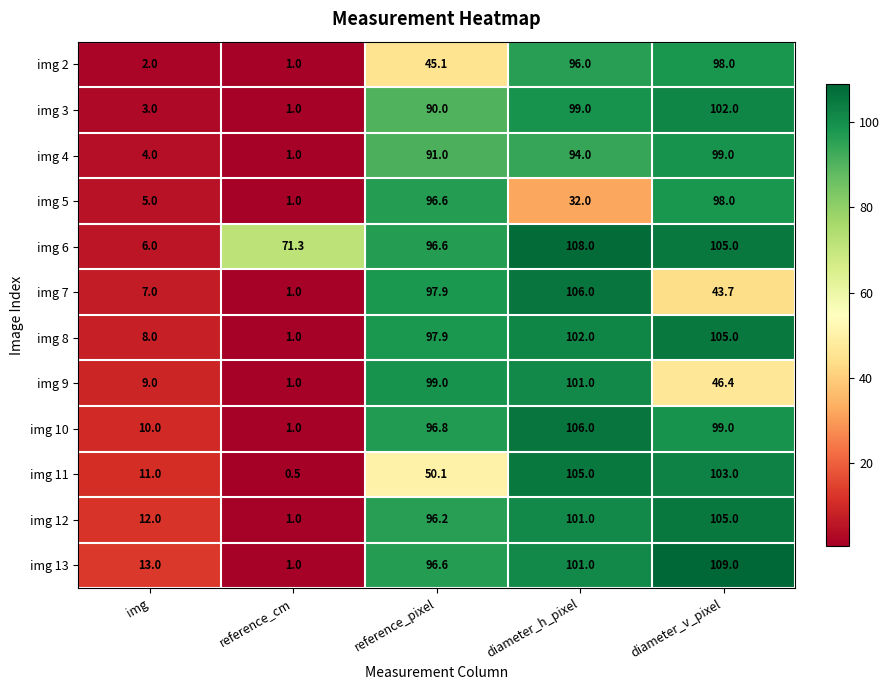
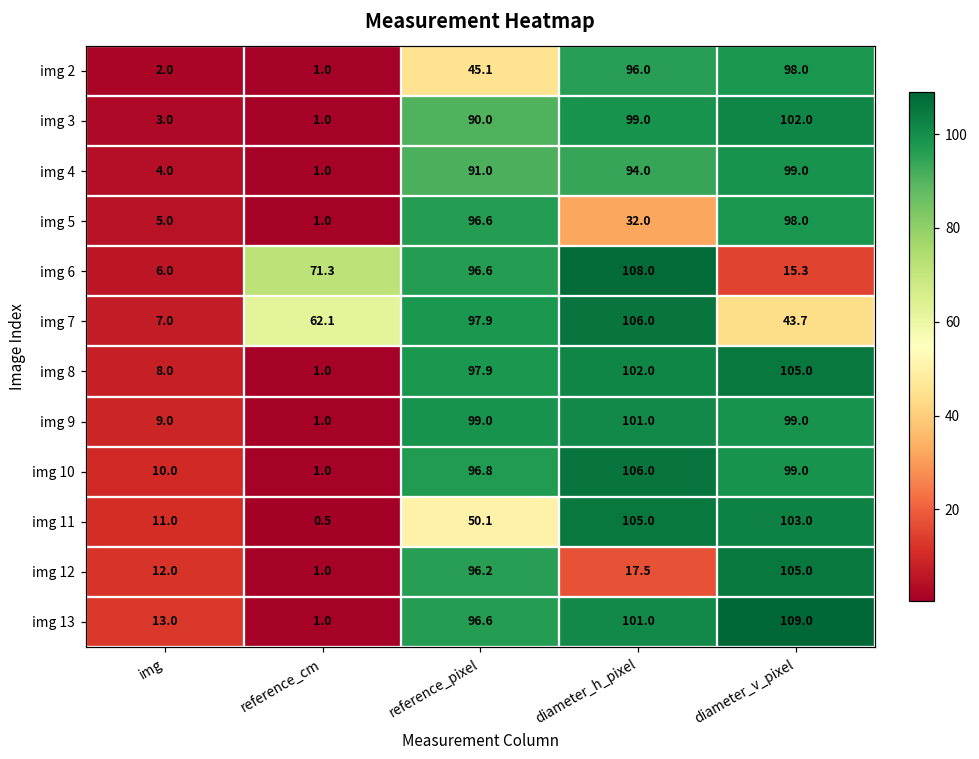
img 6, diameter_v_pixel: 105.0 -> 15.3
img 7, reference_cm: 1.0 -> 62.1
img 9, diameter_v_pixel: 46.4 -> 99.0
img 12, diameter_h_pixel: 101.0 -> 17.5
